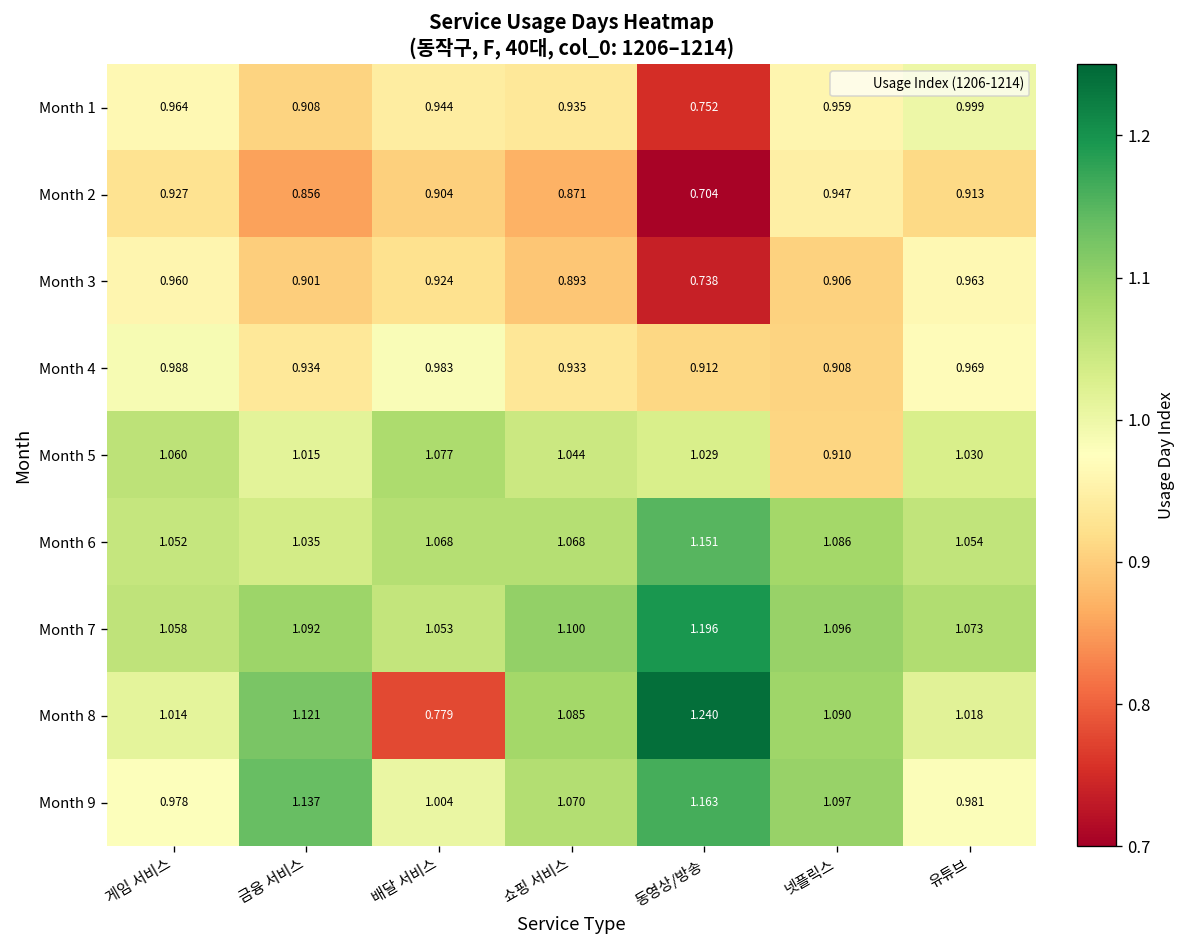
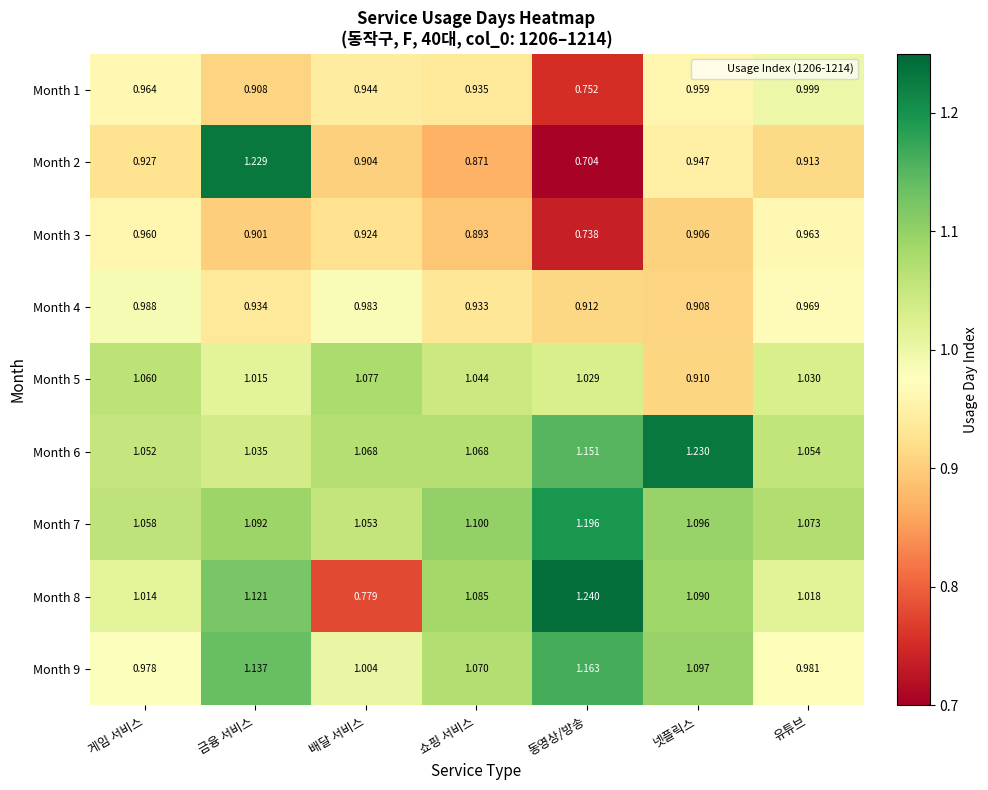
Month 2, 금융 서비스: 0.856 -> 1.229
Month 6, 넷플릭스: 1.086 -> 1.230
